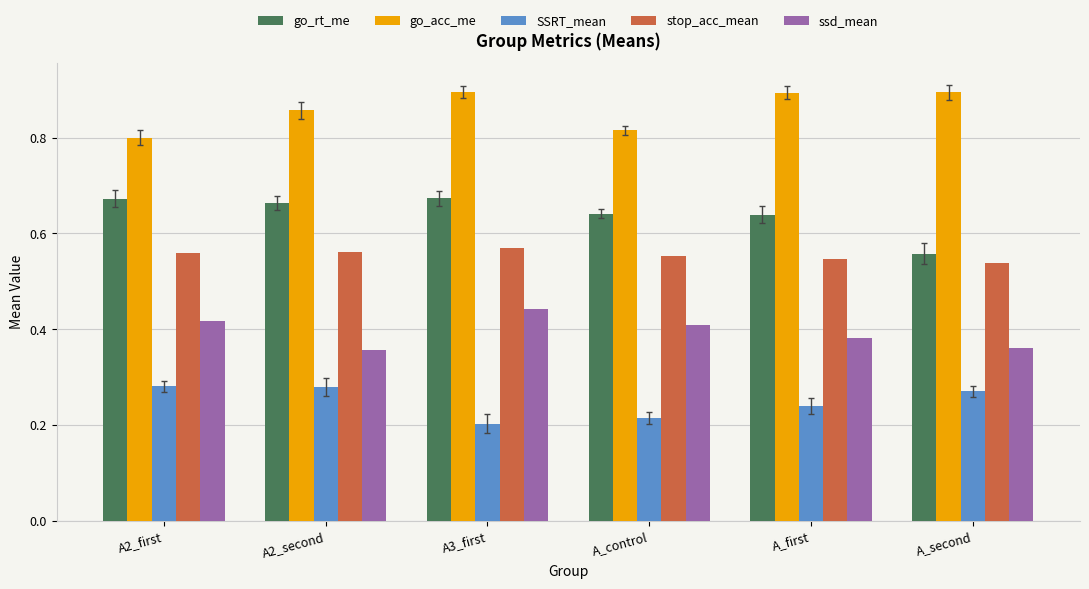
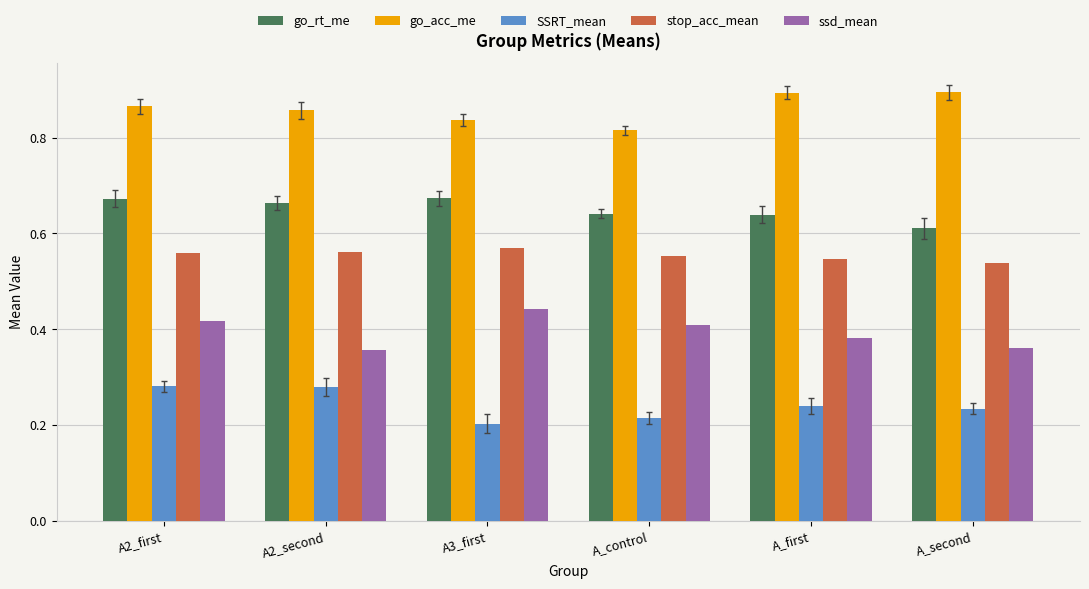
go_acc_me, A2_first: 0.80 -> 0.87
go_acc_me, A3_first: 0.90 -> 0.84
go_rt_me, A_second: 0.56 -> 0.61
SSRT_mean, A_second: 0.27 -> 0.23
